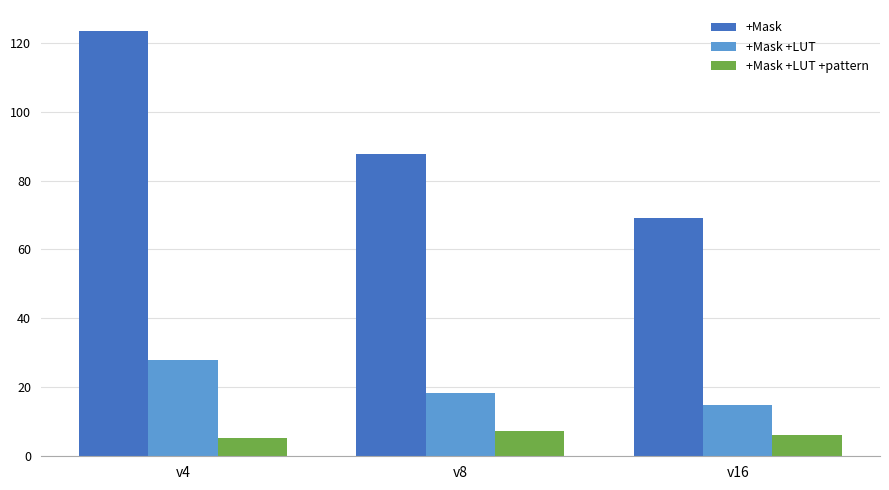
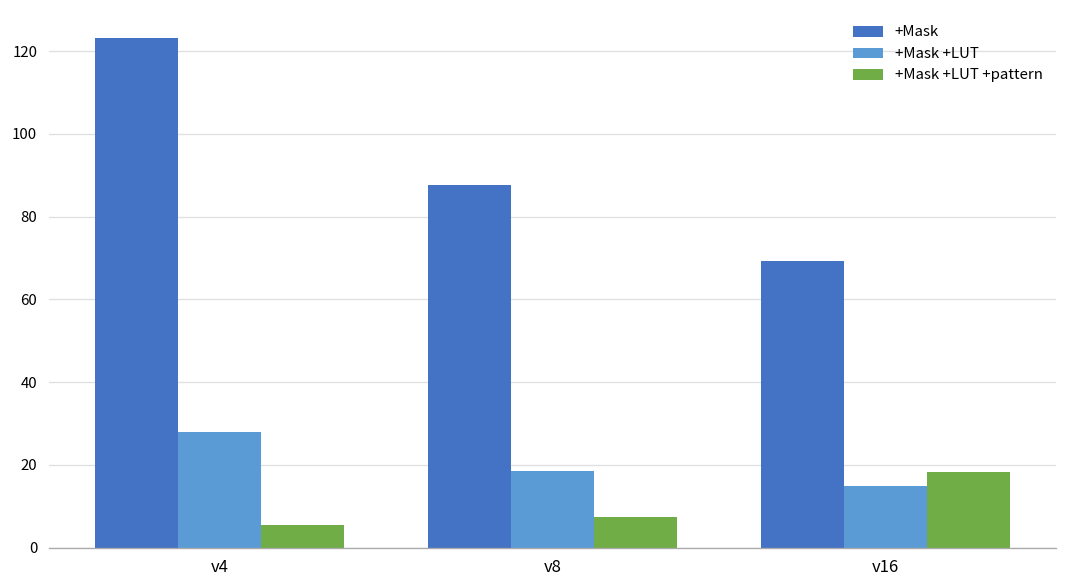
+Mask +LUT +pattern, v16: 6 -> 18
